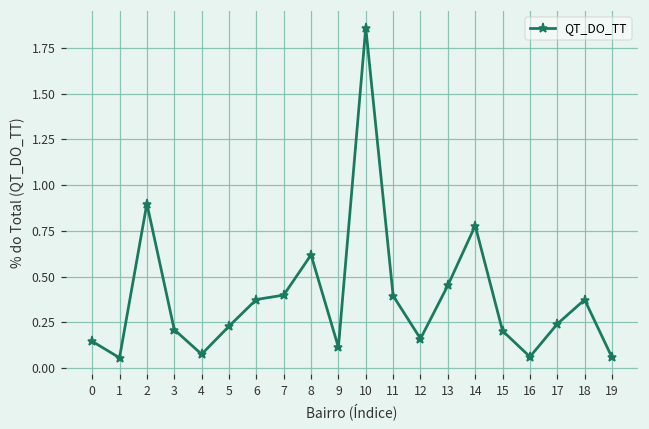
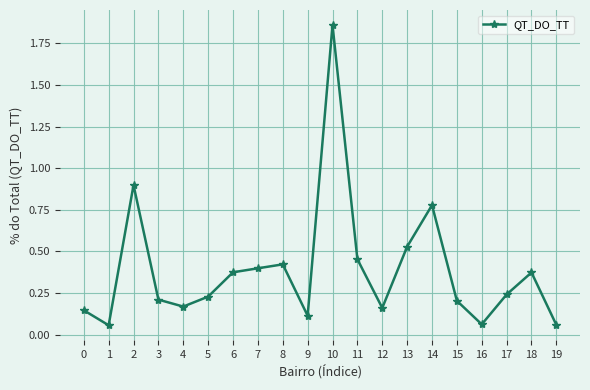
4: 0.08 -> 0.17
8: 0.62 -> 0.42
11: 0.40 -> 0.45
13: 0.45 -> 0.53
